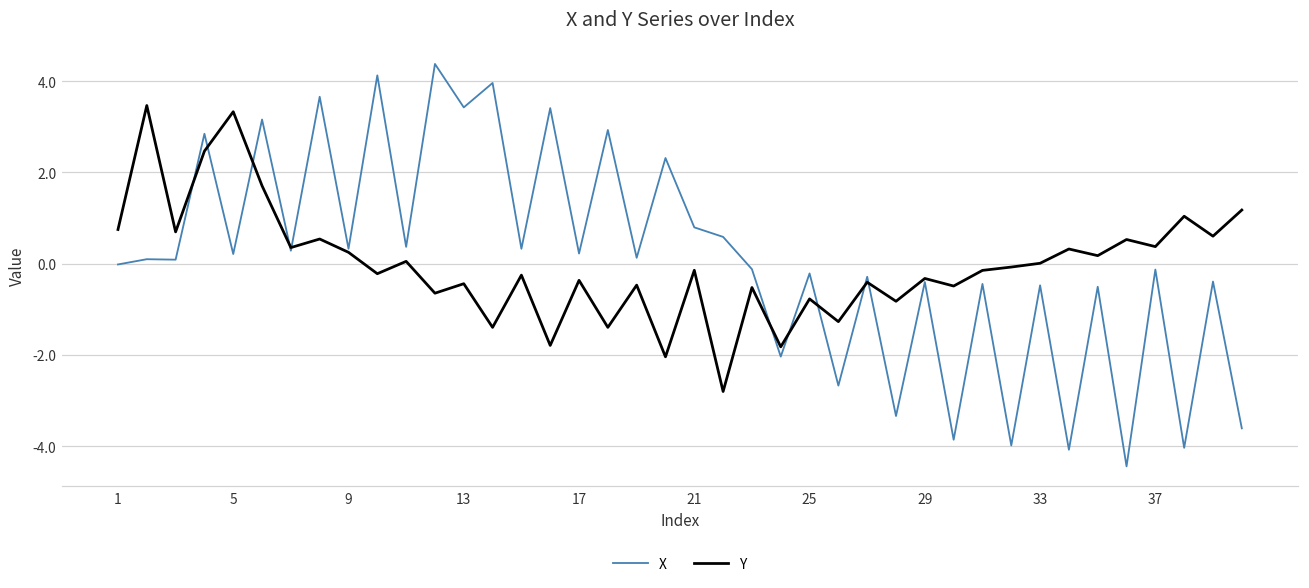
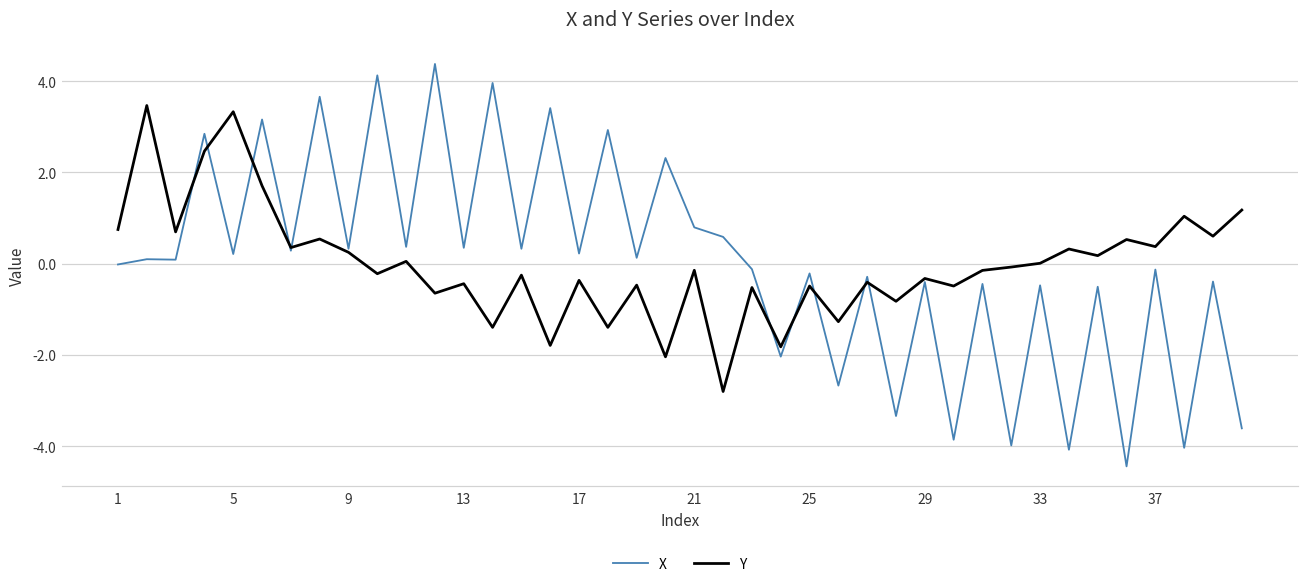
X, 13: 3.4 -> 0.3
Y, 25: -0.8 -> -0.5
